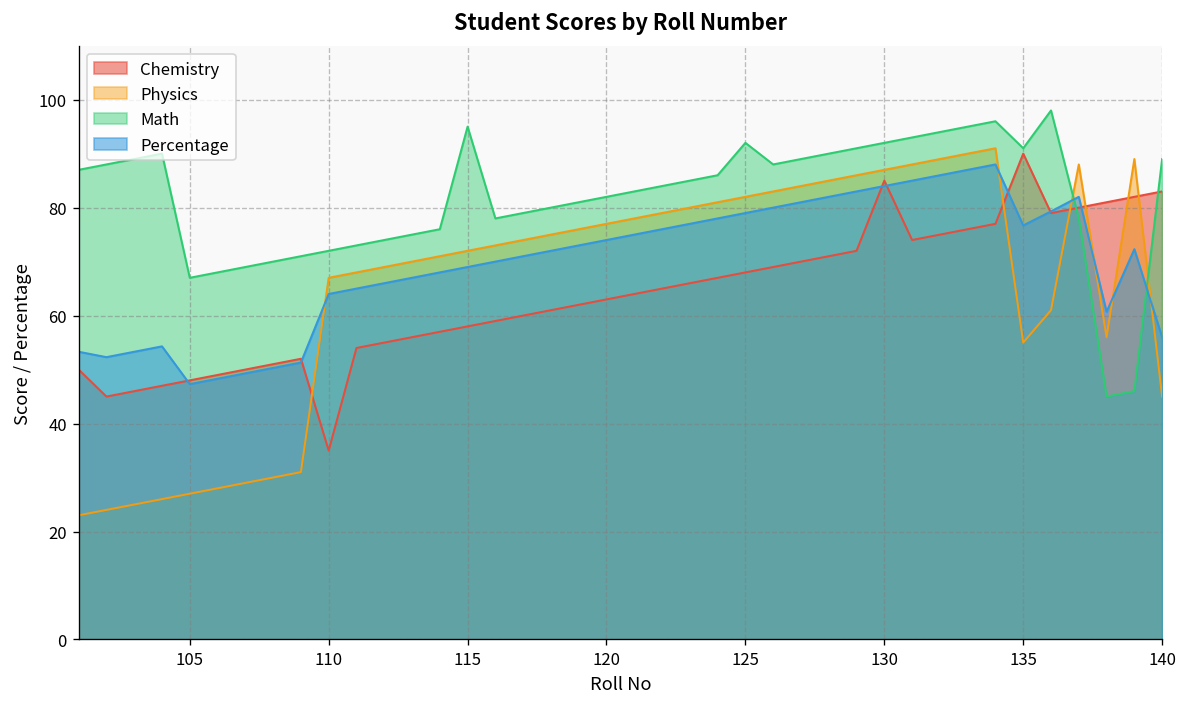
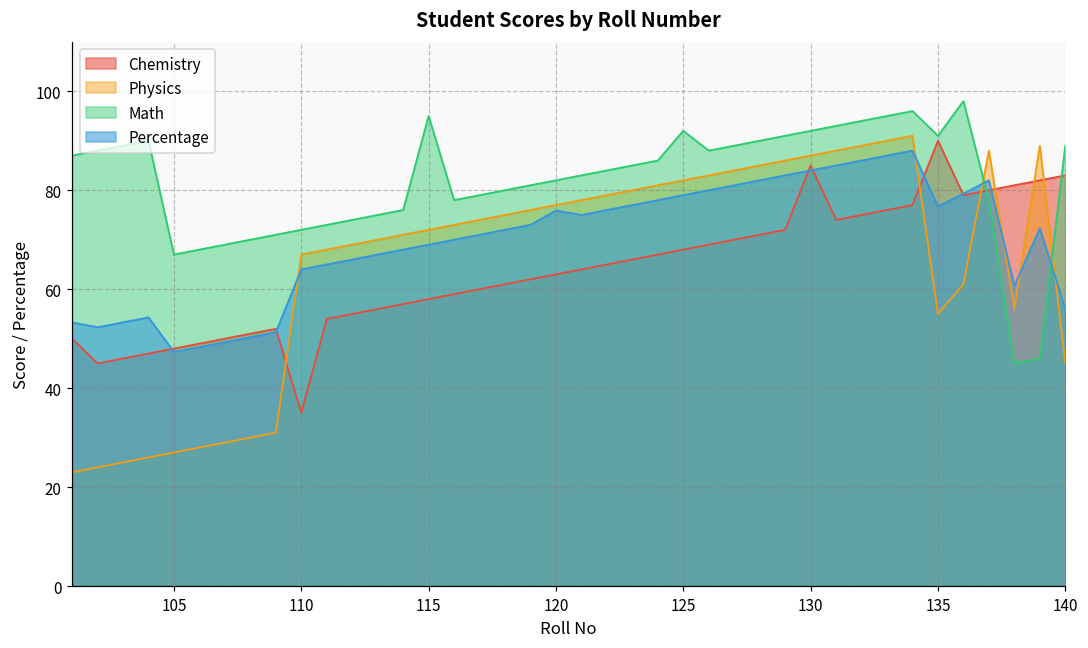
Percentage, 120: 74 -> 76
